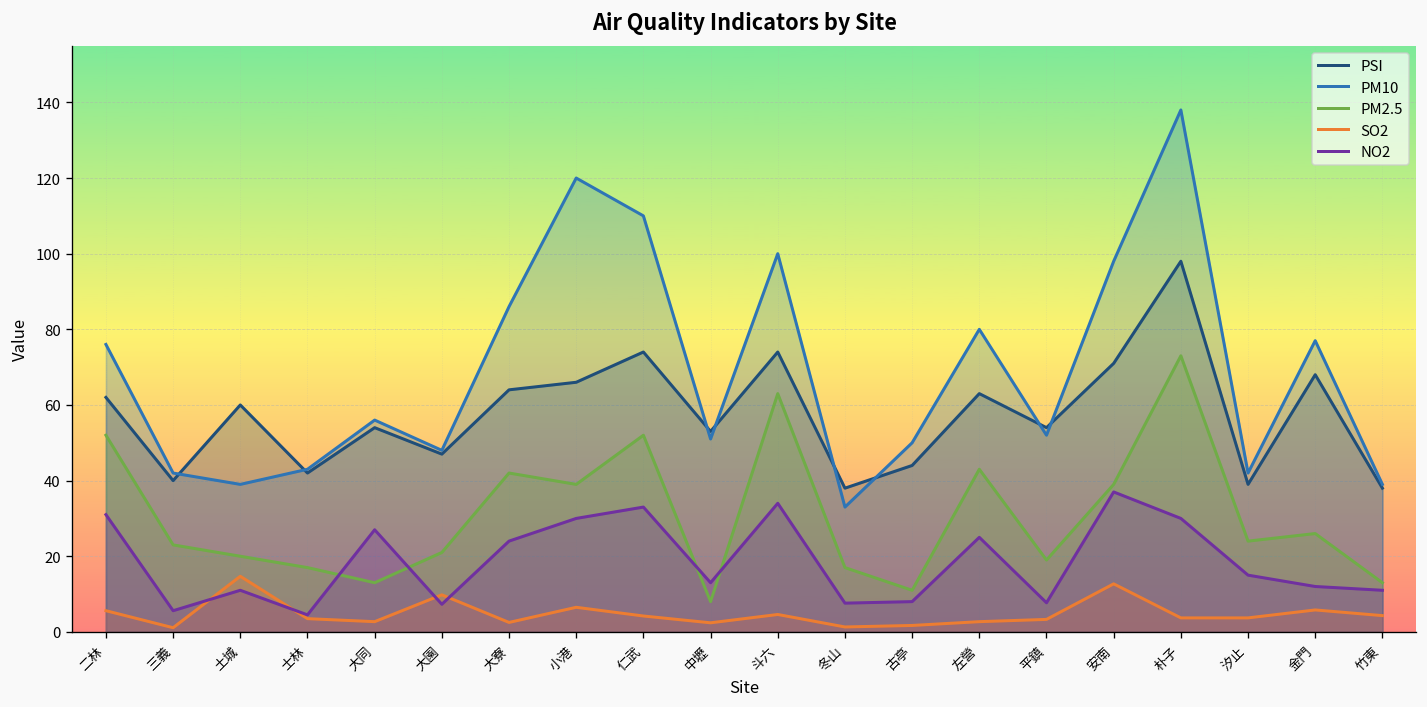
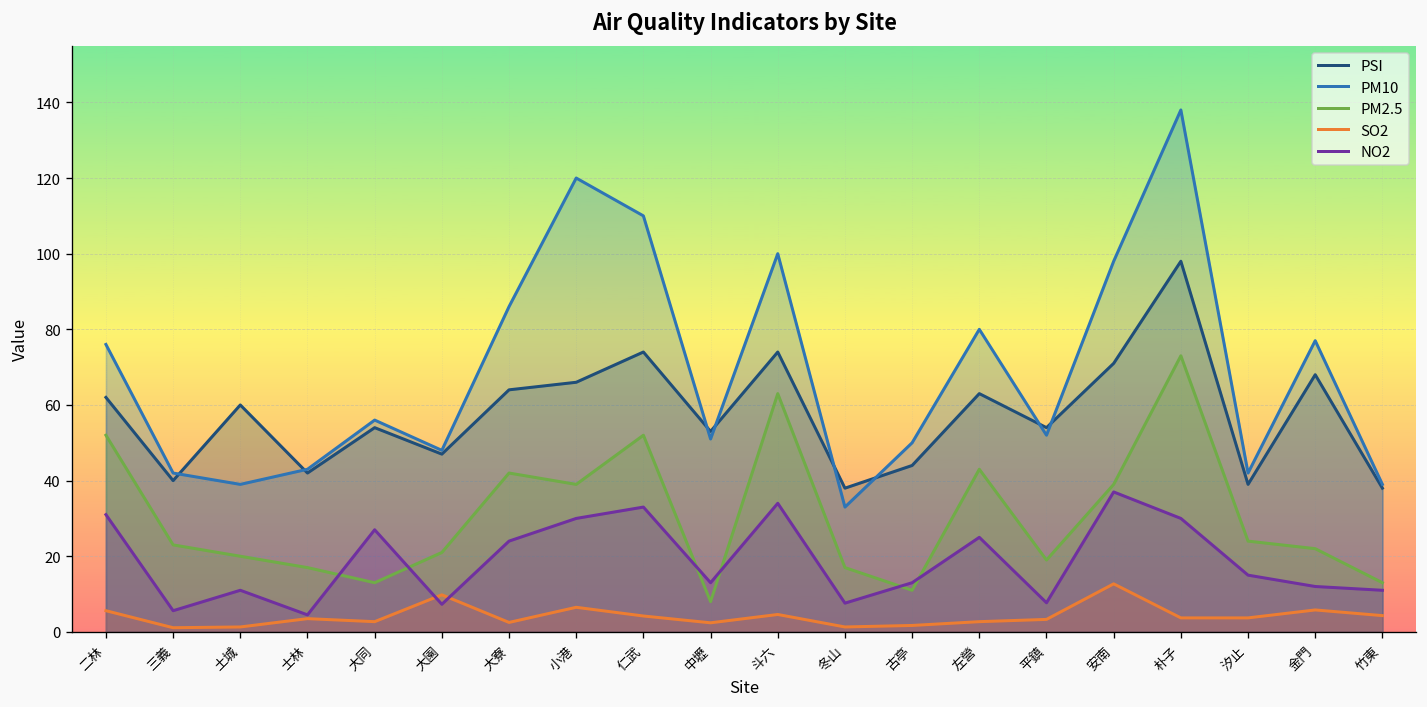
SO2, 土城: 15 -> 1
NO2, 古亭: 8 -> 13
PM2.5, 金門: 26 -> 22
